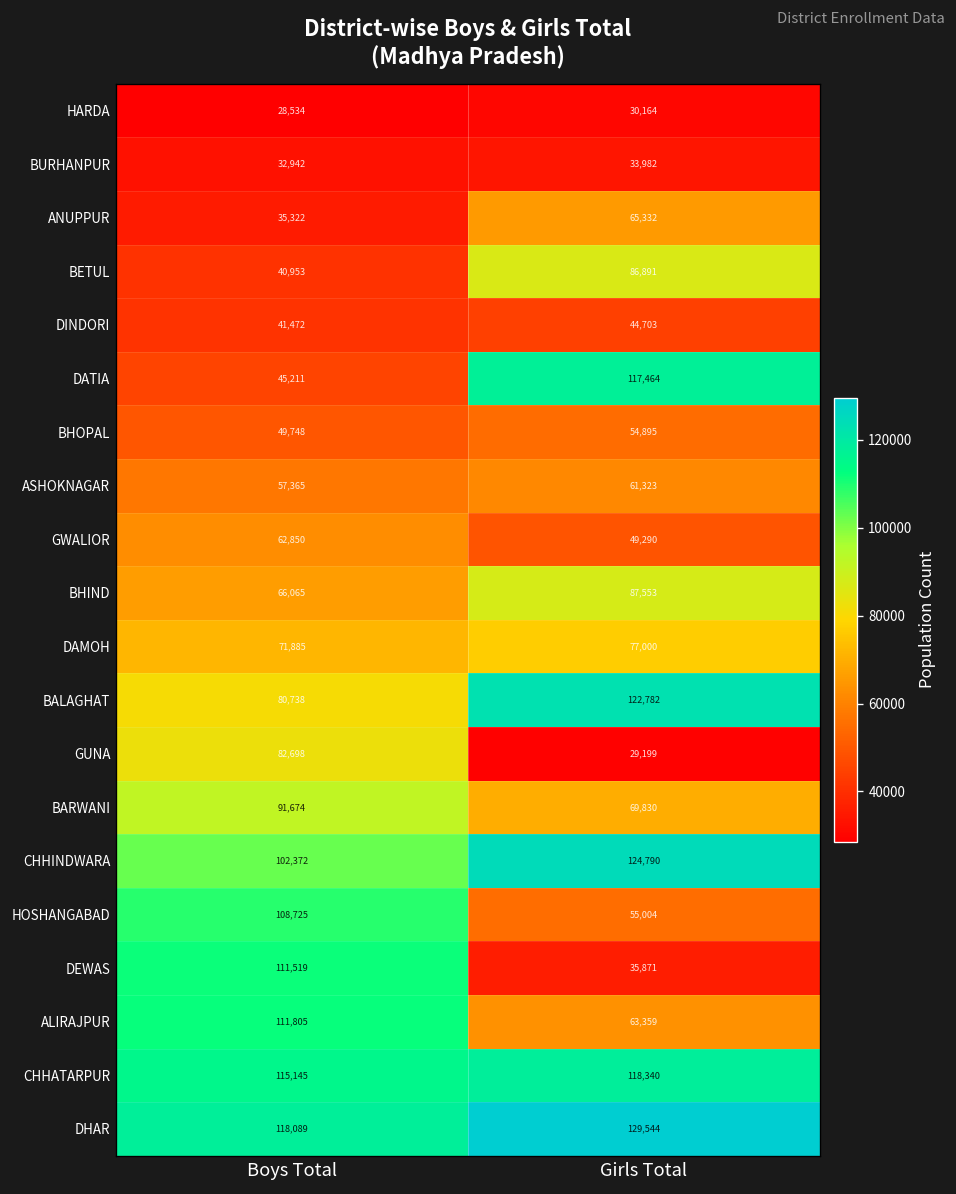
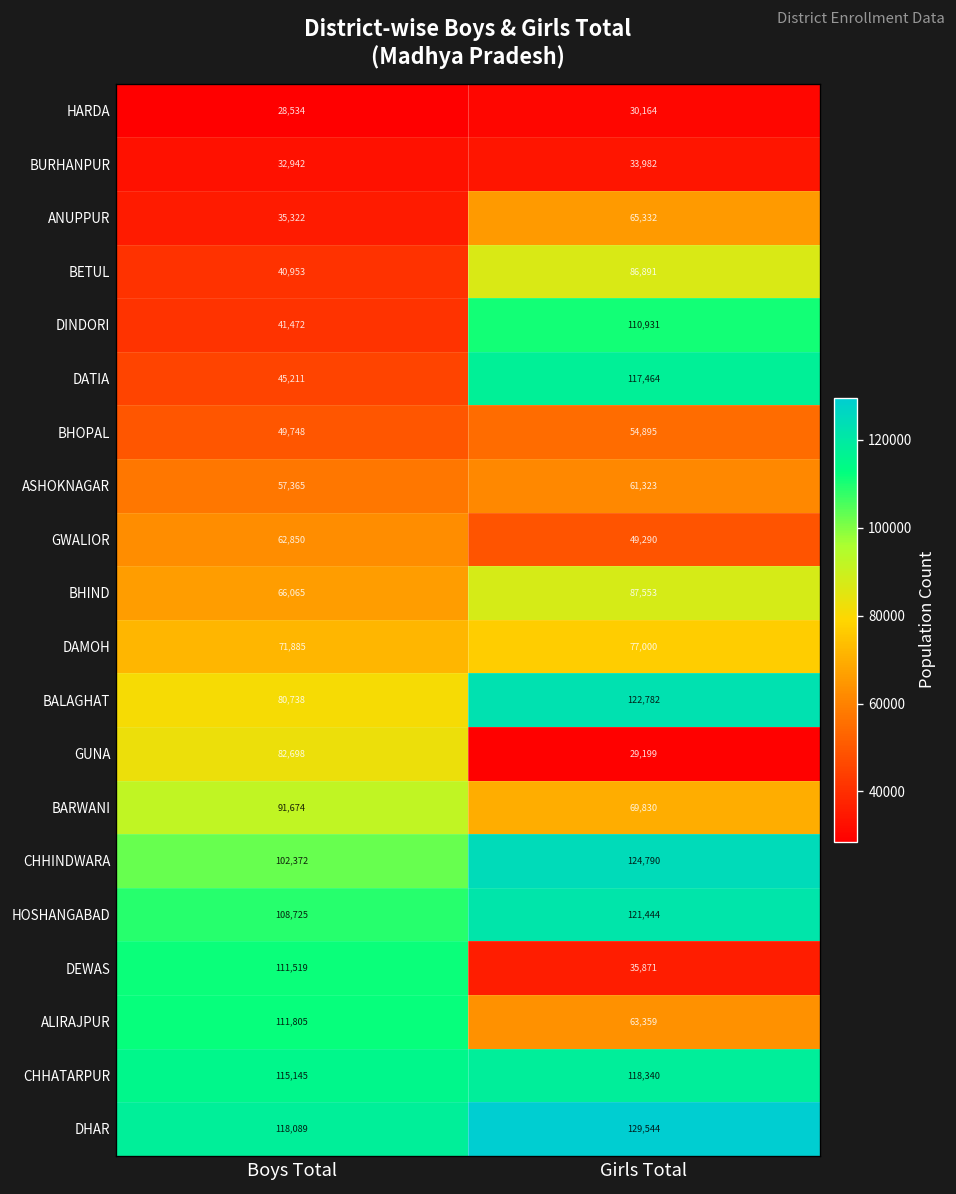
DINDORI, Girls Total: 44,703 -> 110,931
HOSHANGABAD, Girls Total: 55,004 -> 121,444
